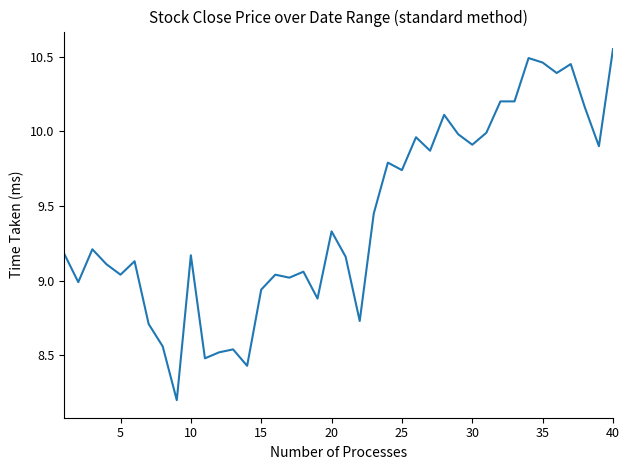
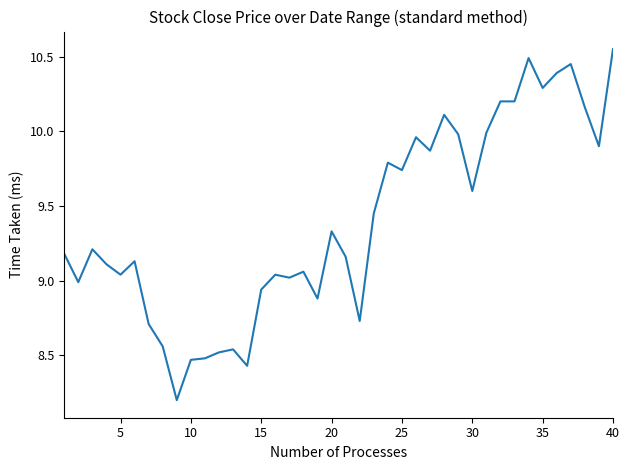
10: 9.17 -> 8.47
30: 9.91 -> 9.60
35: 10.46 -> 10.29
